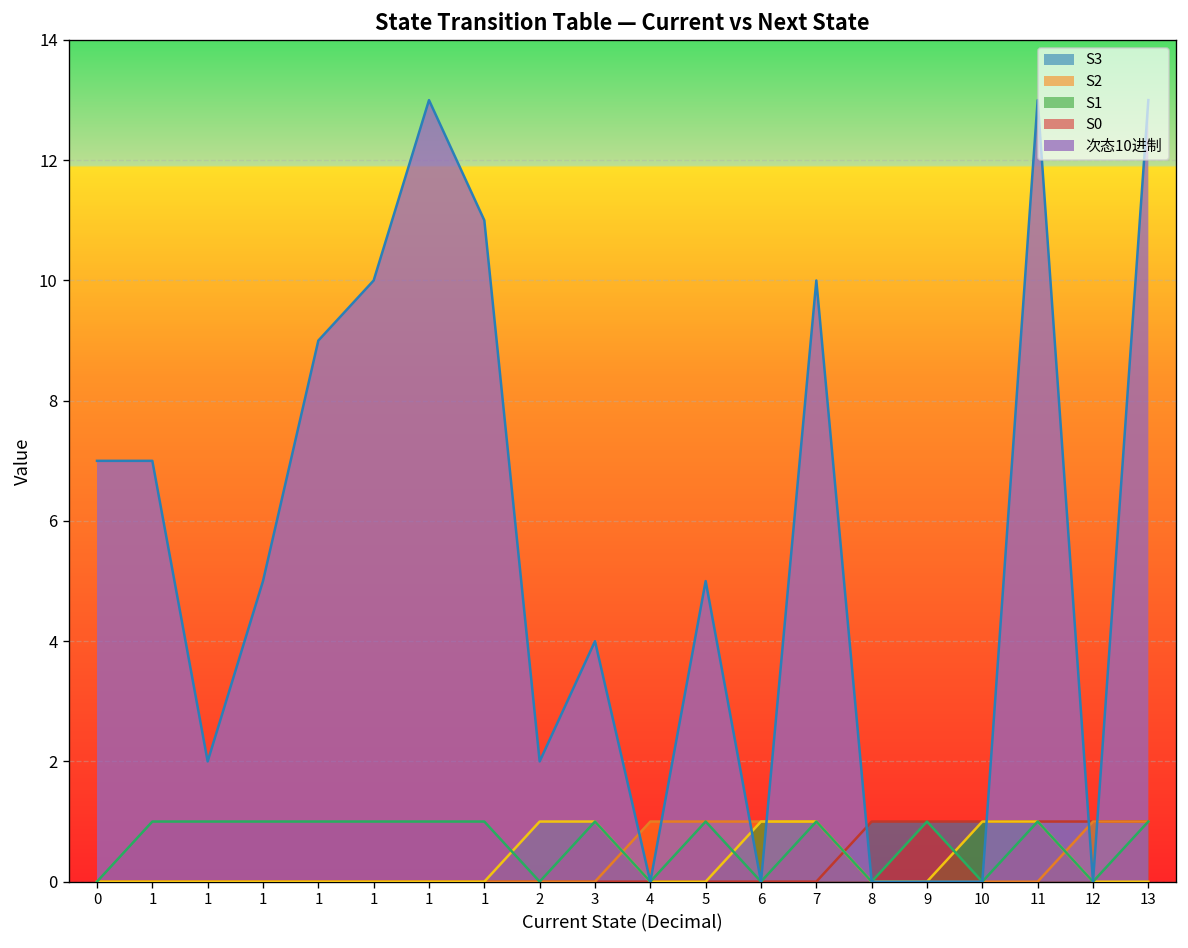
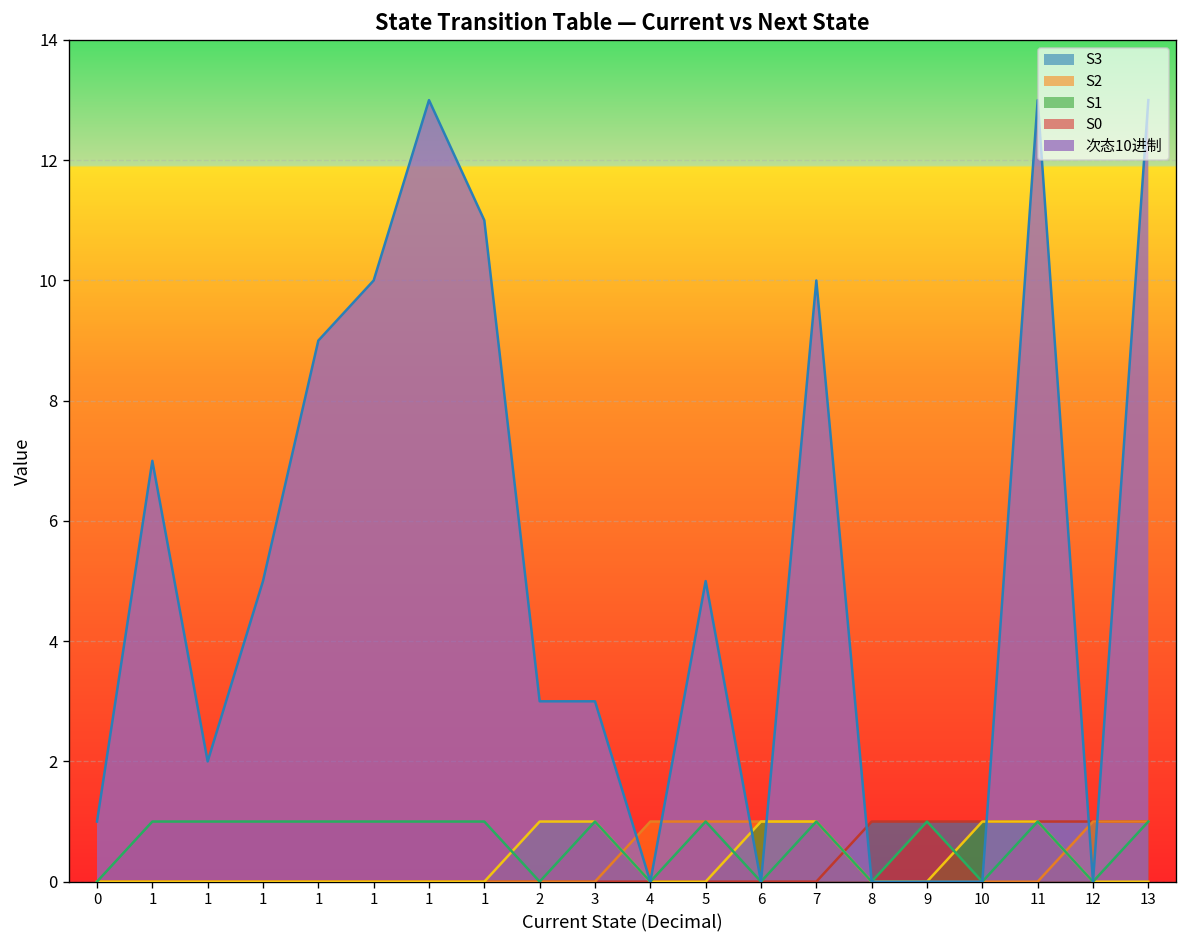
次态10进制, 0: 7 -> 1
次态10进制, 2: 2 -> 3
次态10进制, 3: 4 -> 3
